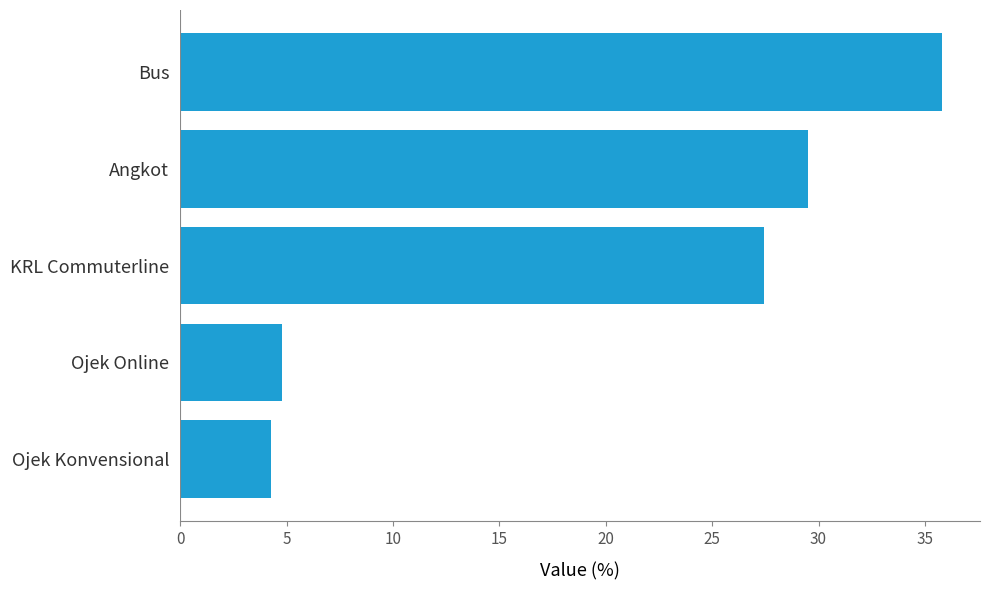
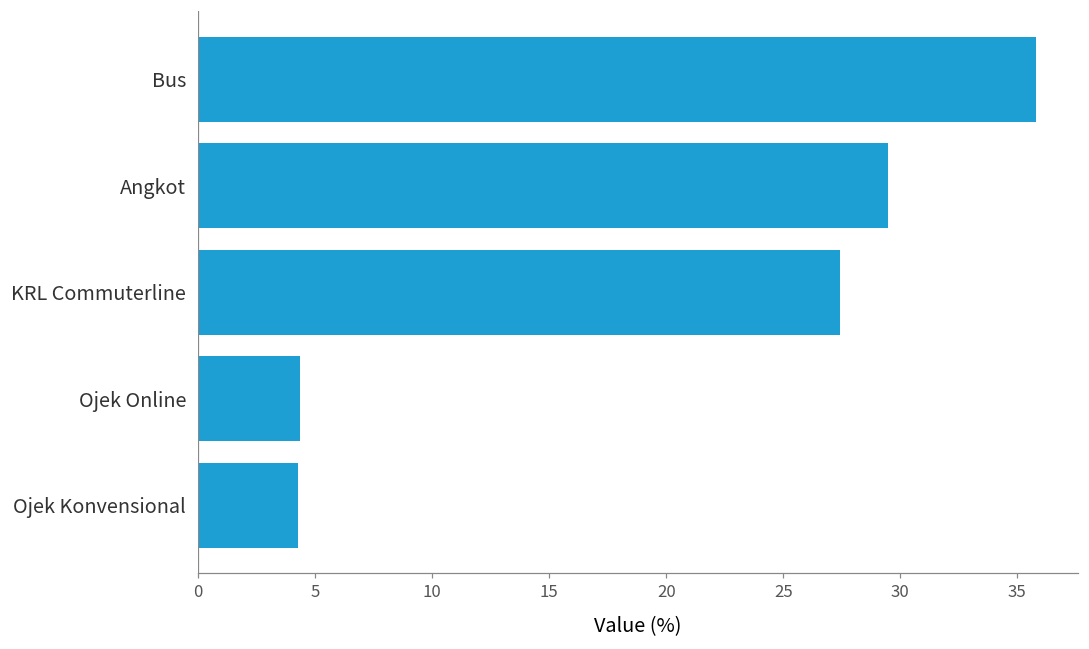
Ojek Online: 4.8 -> 4.3
